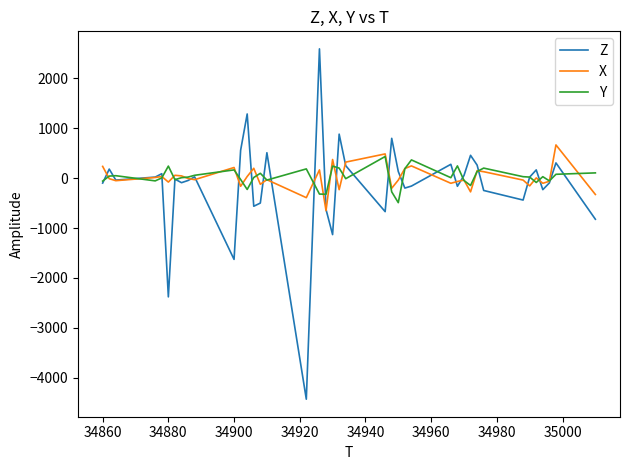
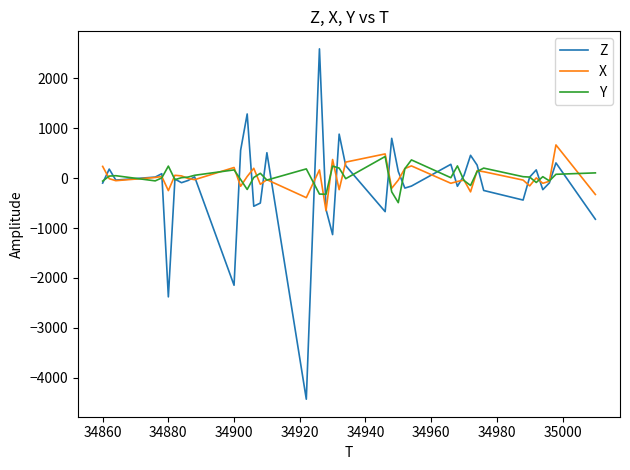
X, 34880: -100 -> -300
Z, 34900: -1600 -> -2100
